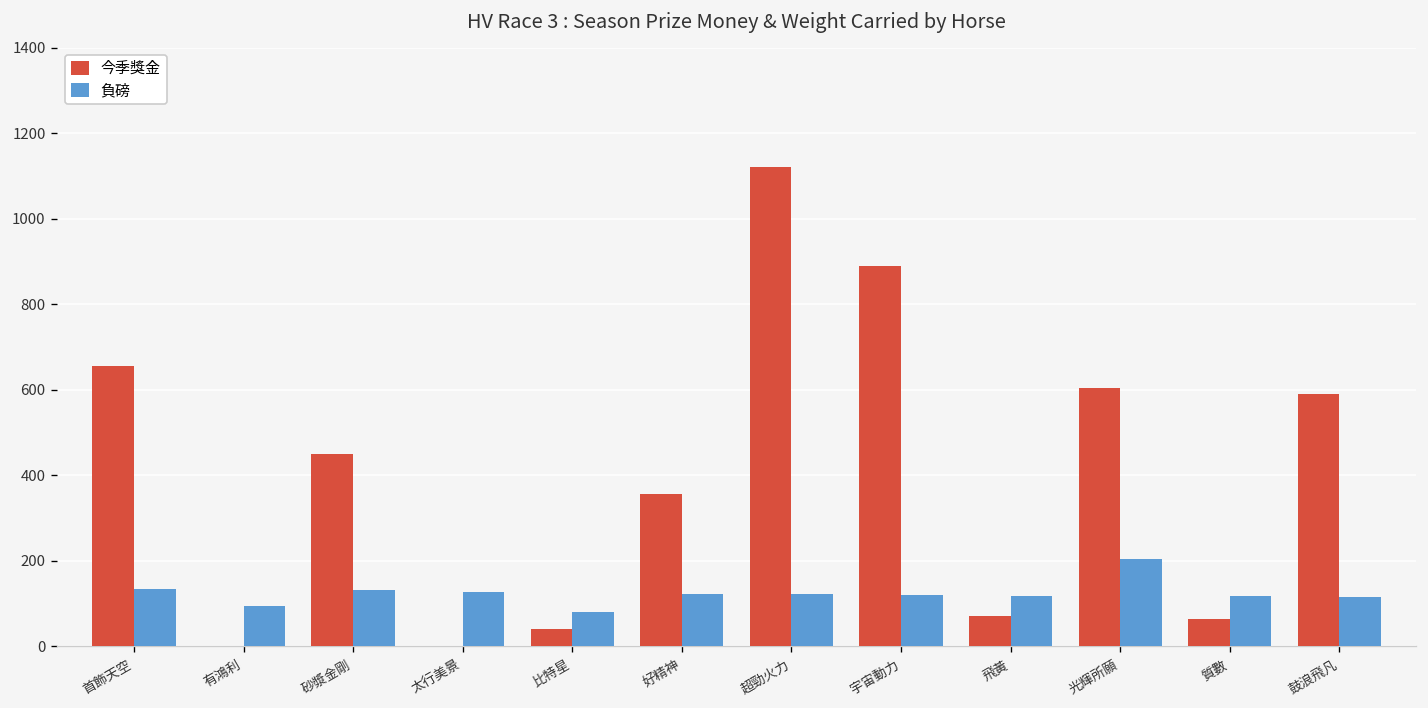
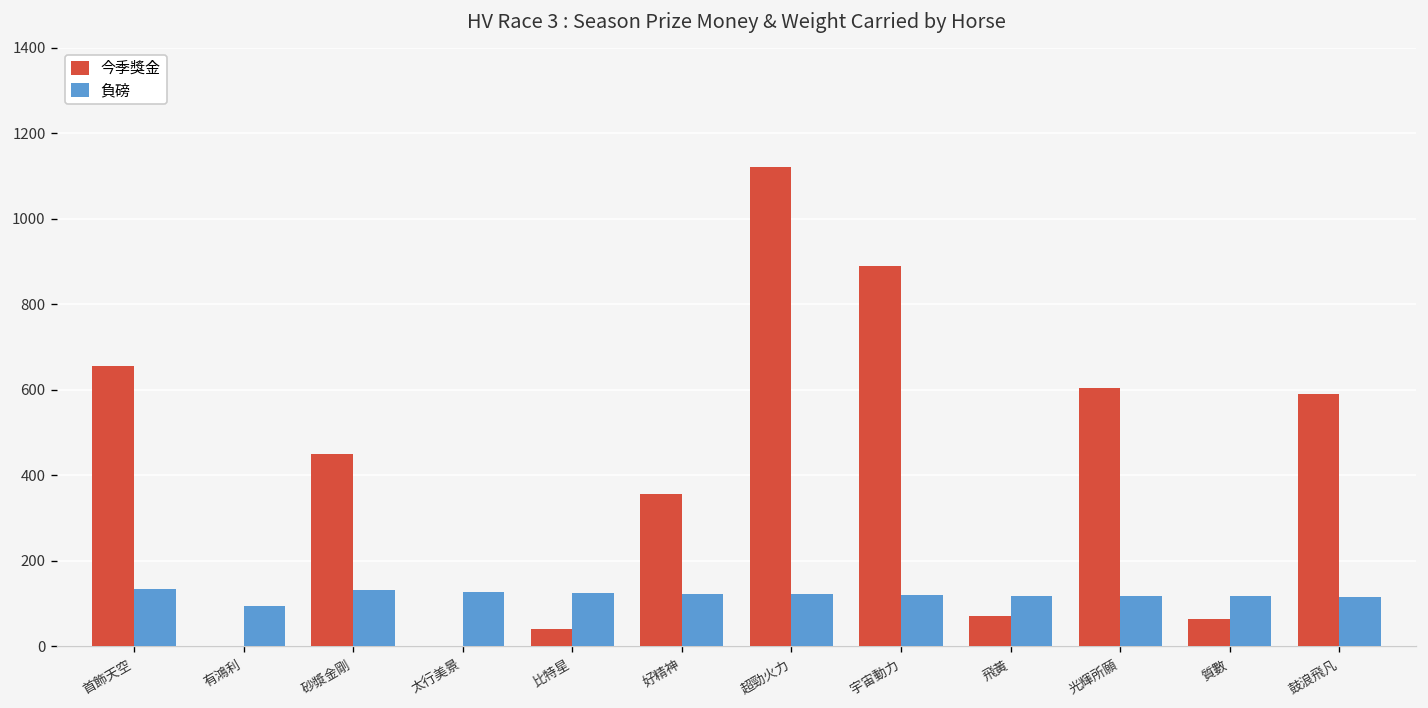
負磅, 比特星: 80 -> 130
負磅, 光輝所願: 200 -> 120
